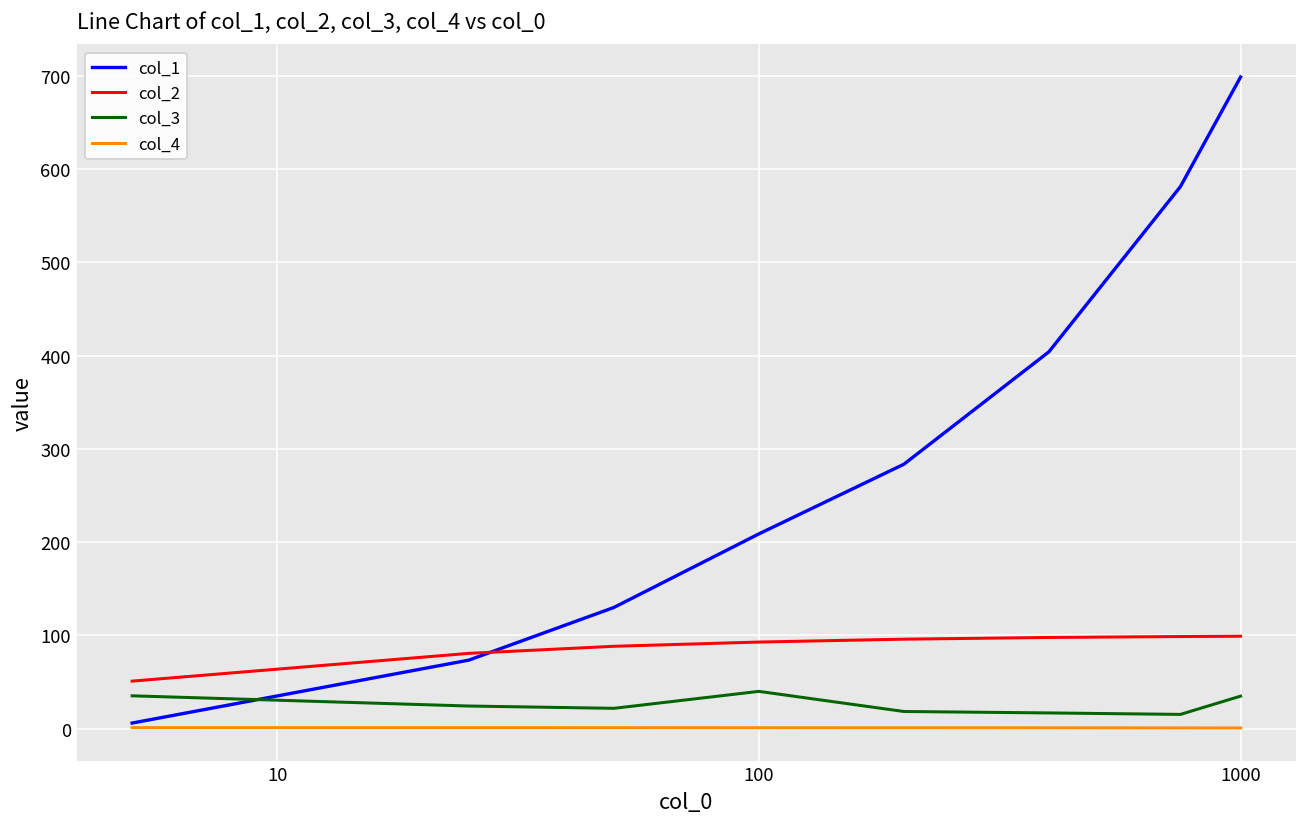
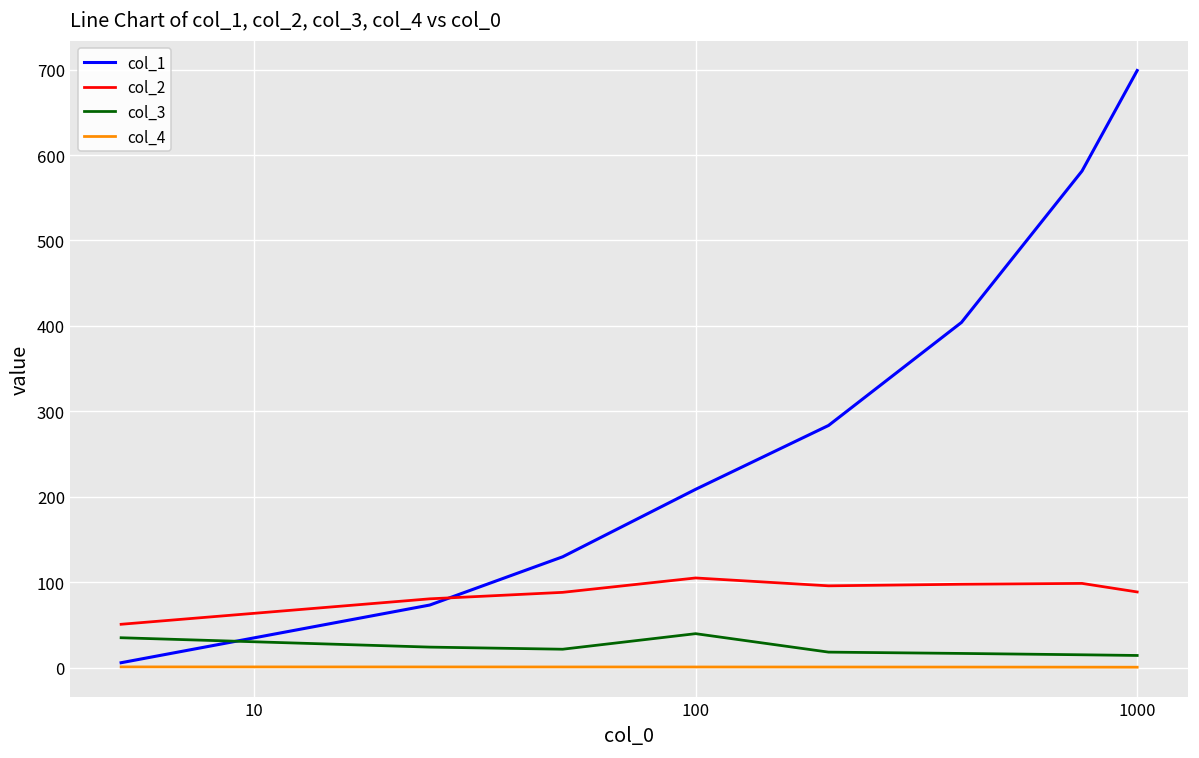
col_2, 100: 90 -> 110
col_2, 1000: 100 -> 90
col_3, 1000: 30 -> 10
